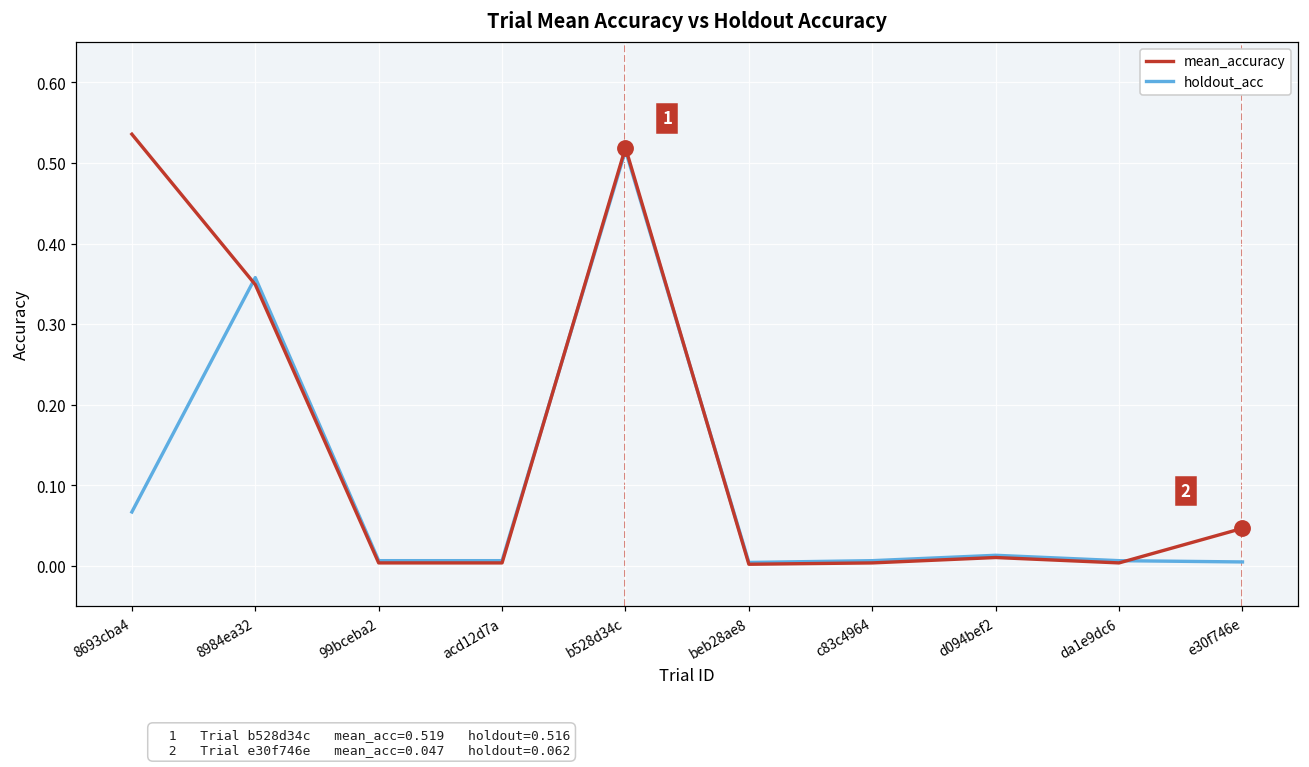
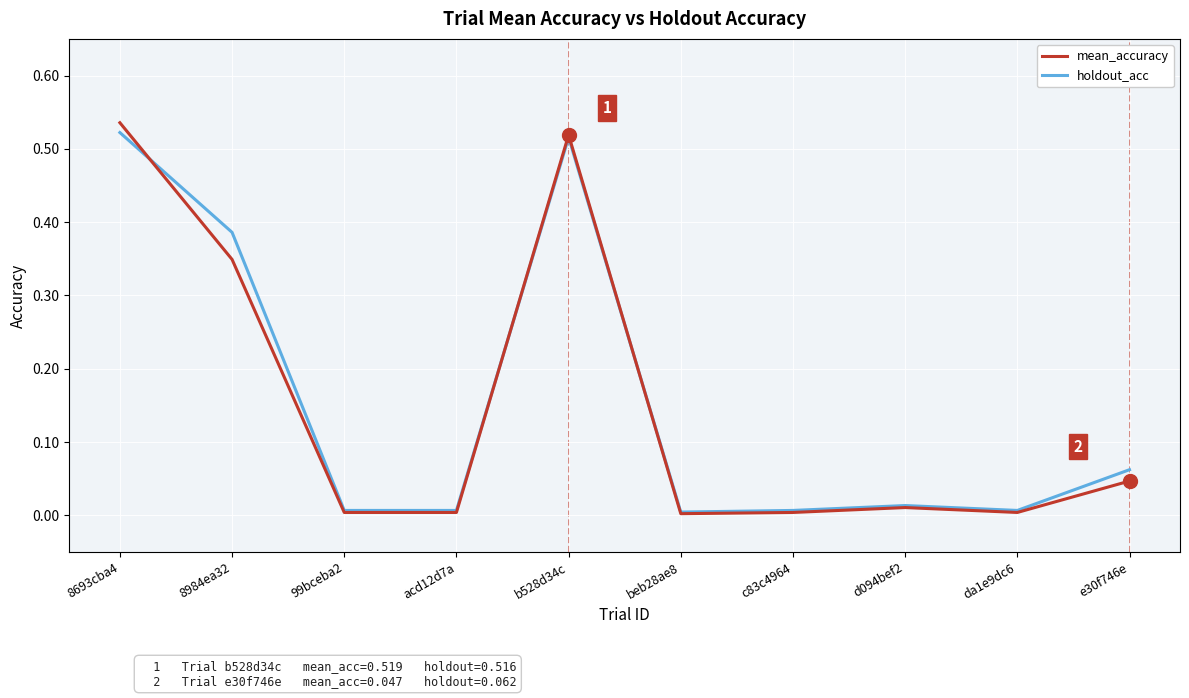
holdout_acc, 8693cba4: 0.07 -> 0.52
holdout_acc, 8984ea32: 0.36 -> 0.39
holdout_acc, e30f746e: 0.01 -> 0.06
